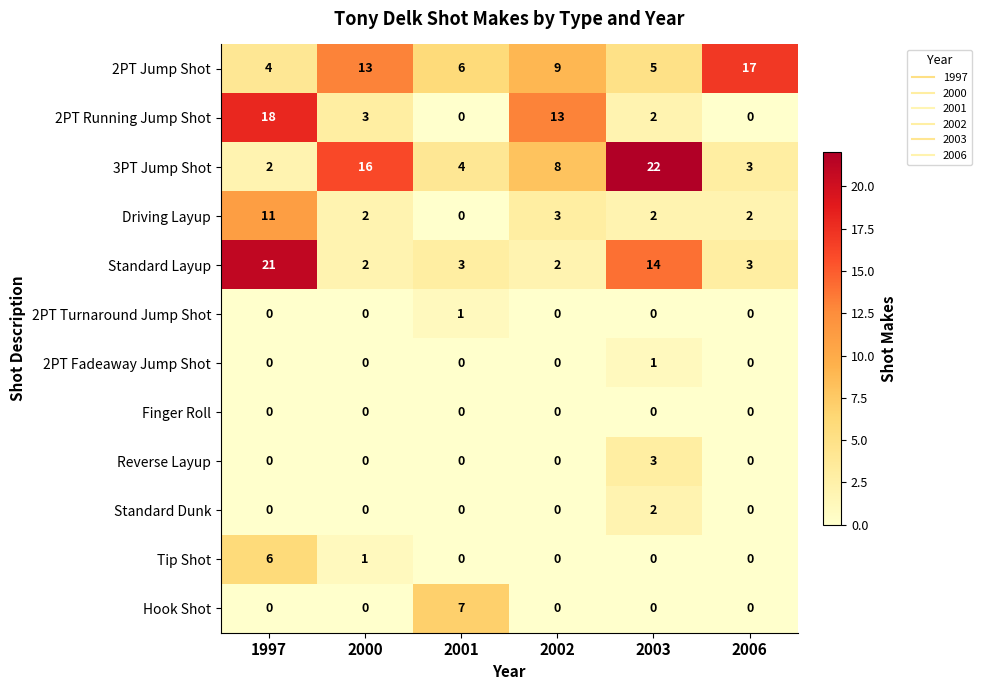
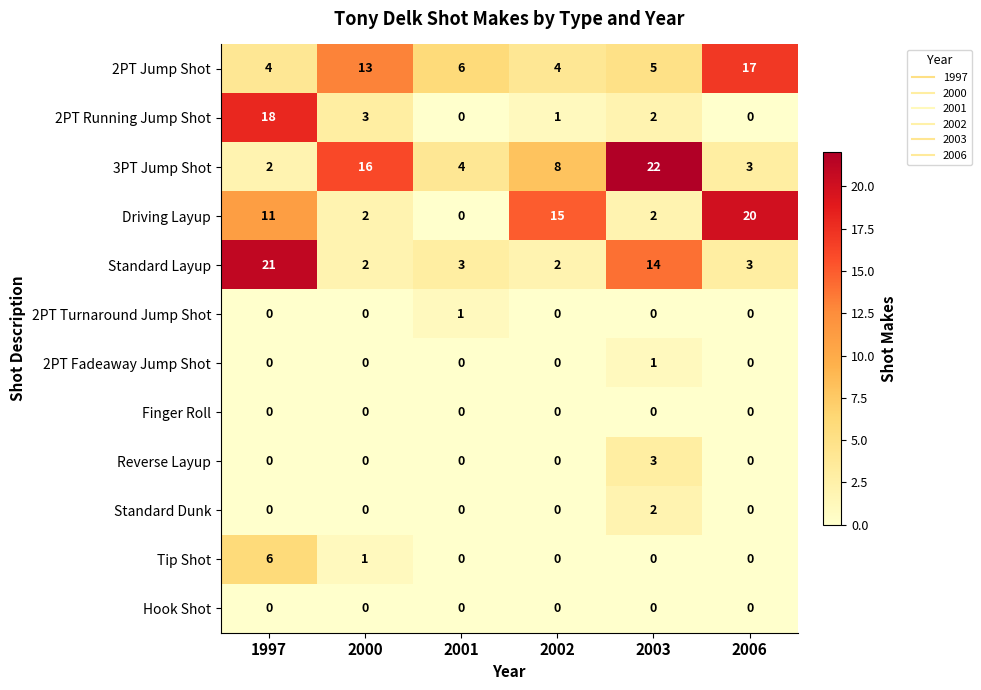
2PT Jump Shot, 2002: 9 -> 4
2PT Running Jump Shot, 2002: 13 -> 1
Driving Layup, 2002: 3 -> 15
Driving Layup, 2006: 2 -> 20
Hook Shot, 2001: 7 -> 0
